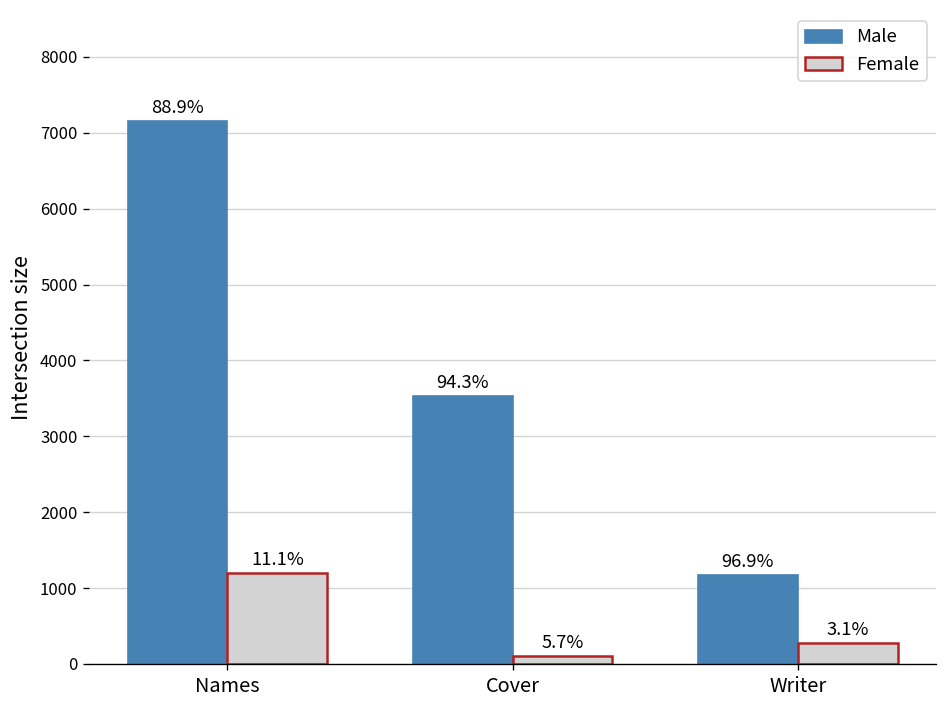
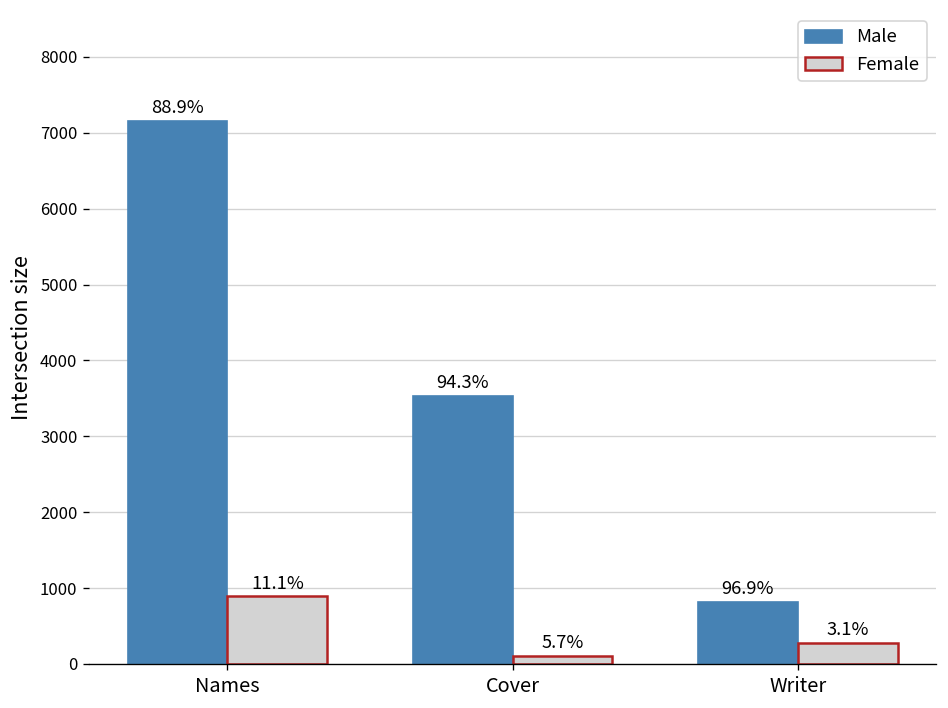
Female, Names: 1200 -> 900
Male, Writer: 1200 -> 800
